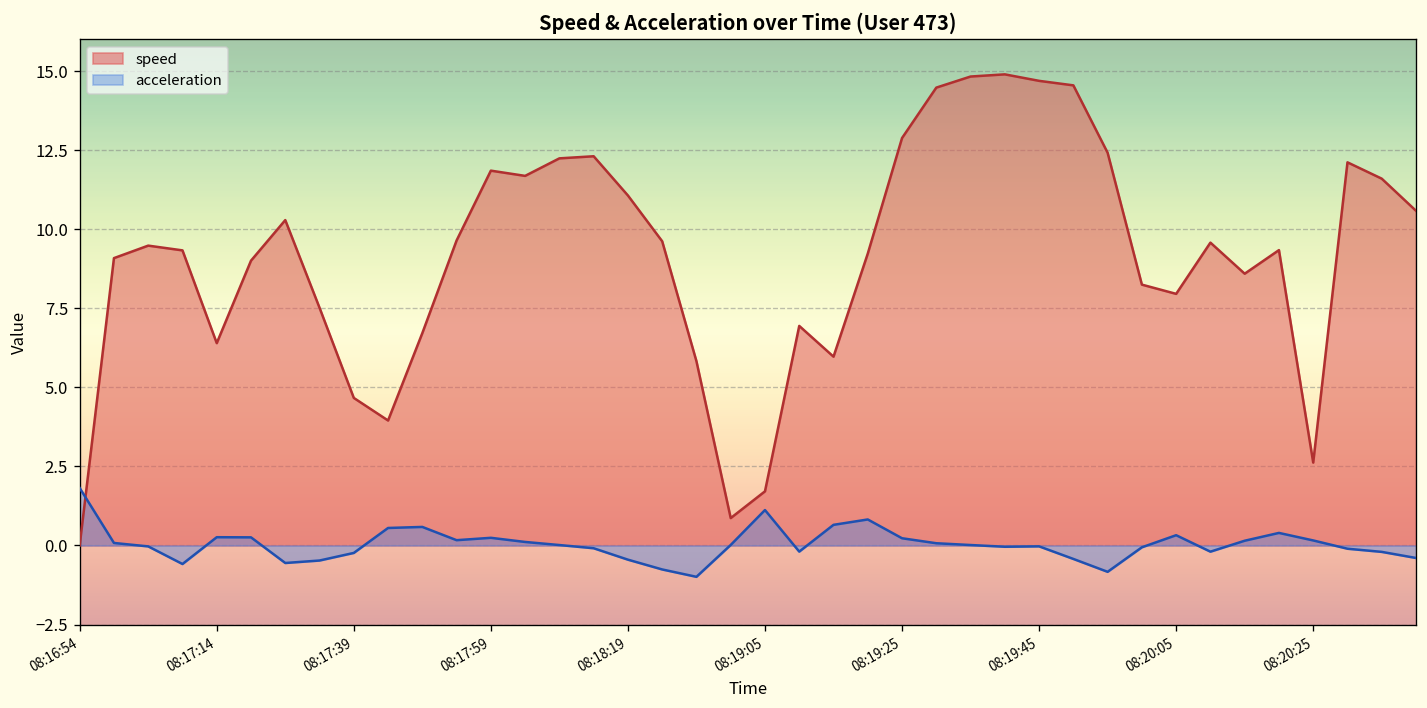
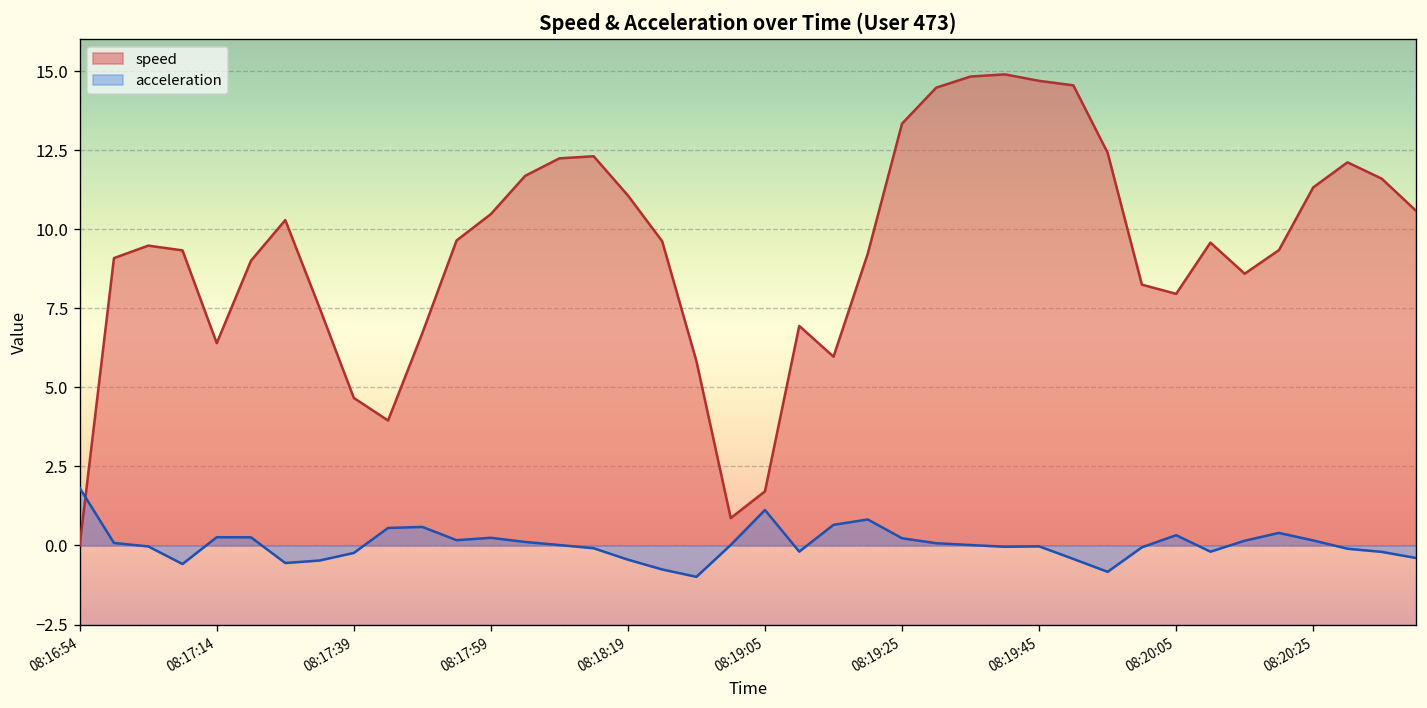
speed, 08:17:59: 11.9 -> 10.5
speed, 08:19:25: 12.9 -> 13.3
speed, 08:20:25: 2.6 -> 11.3
